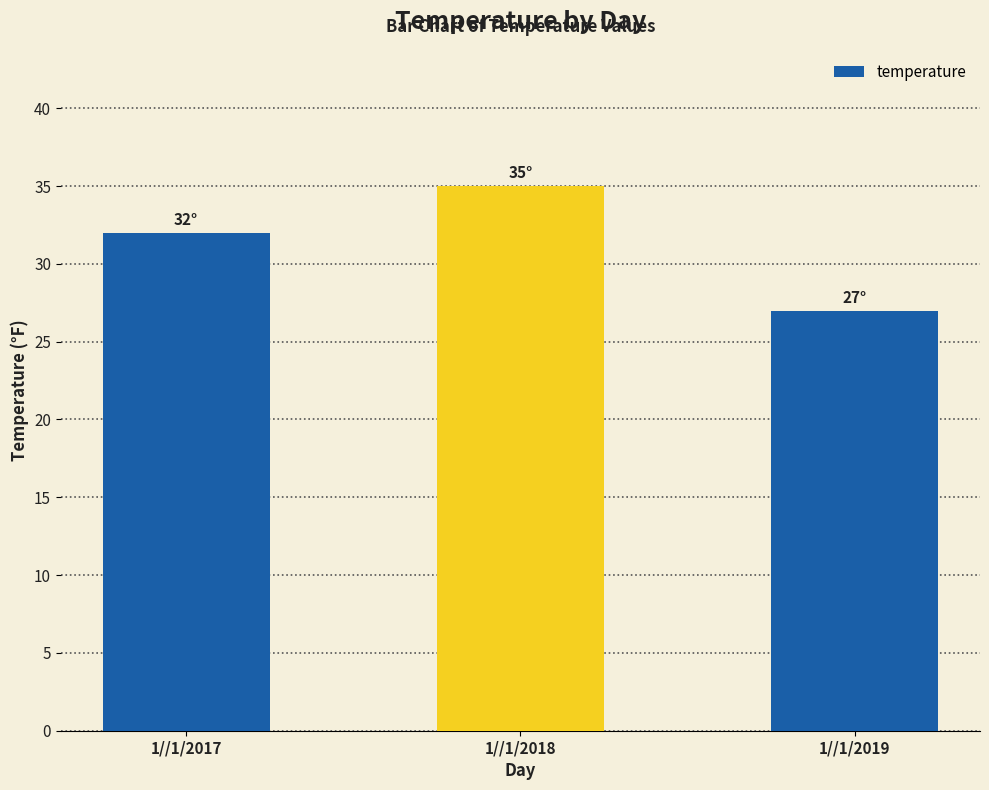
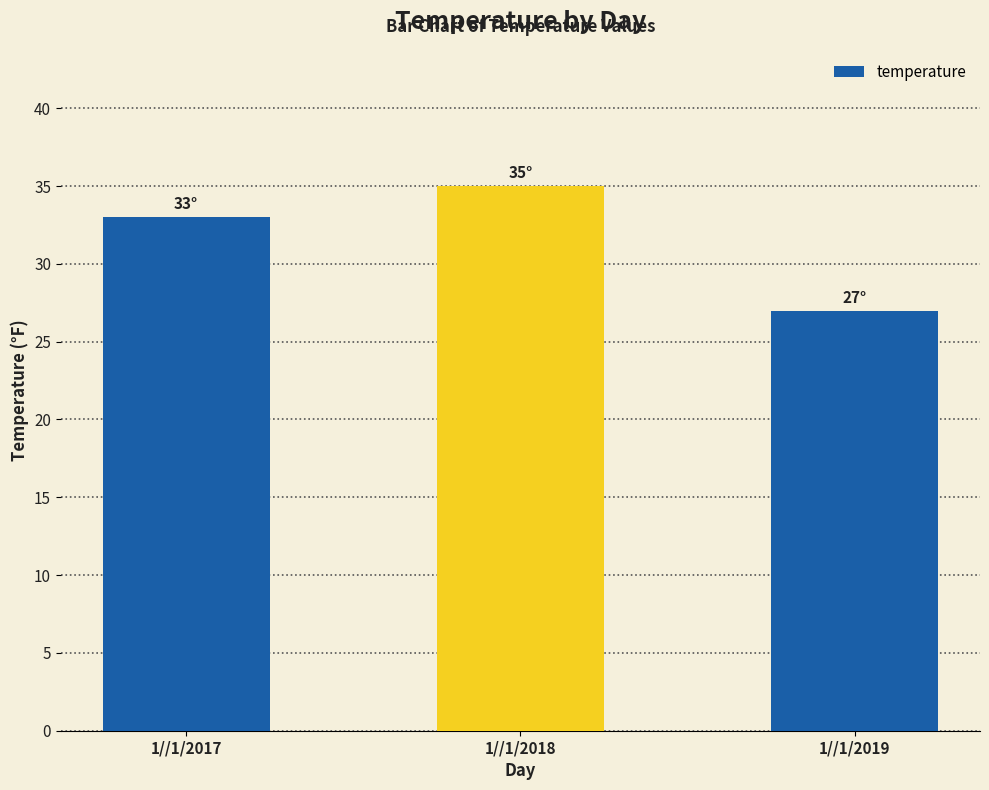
1//1/2017: 32° -> 33°
